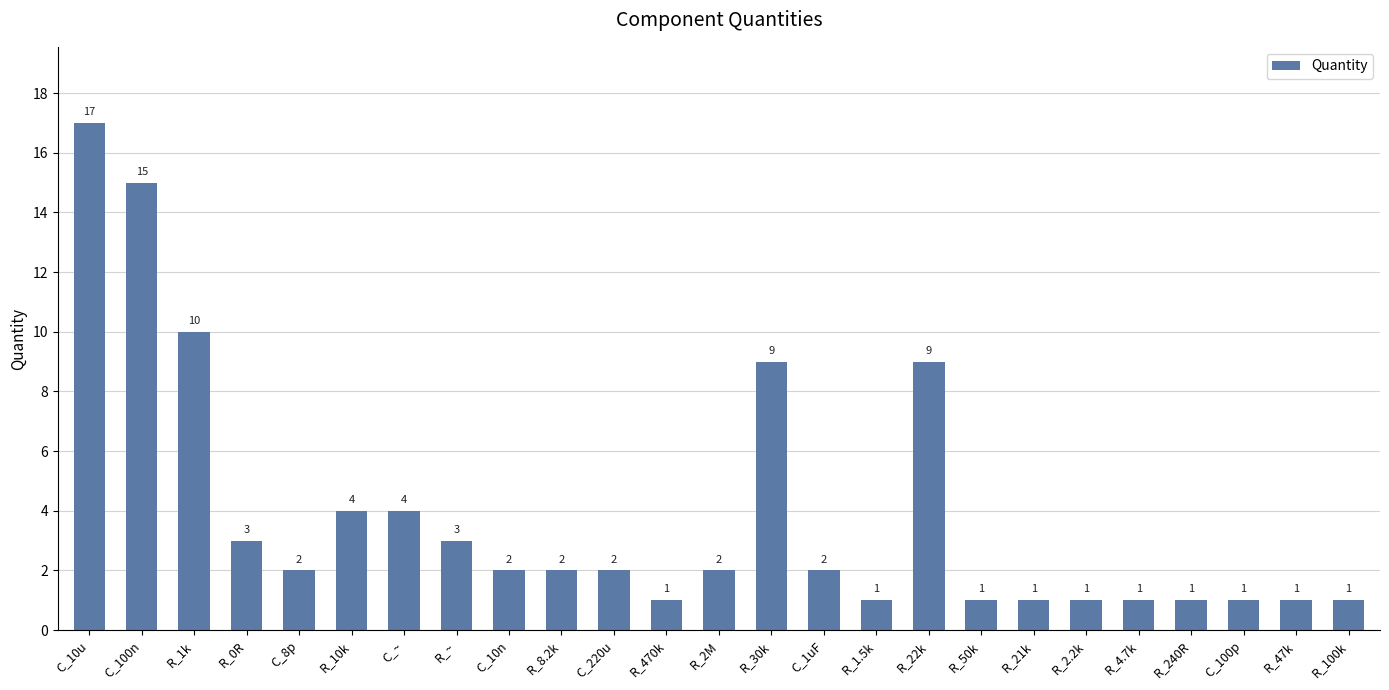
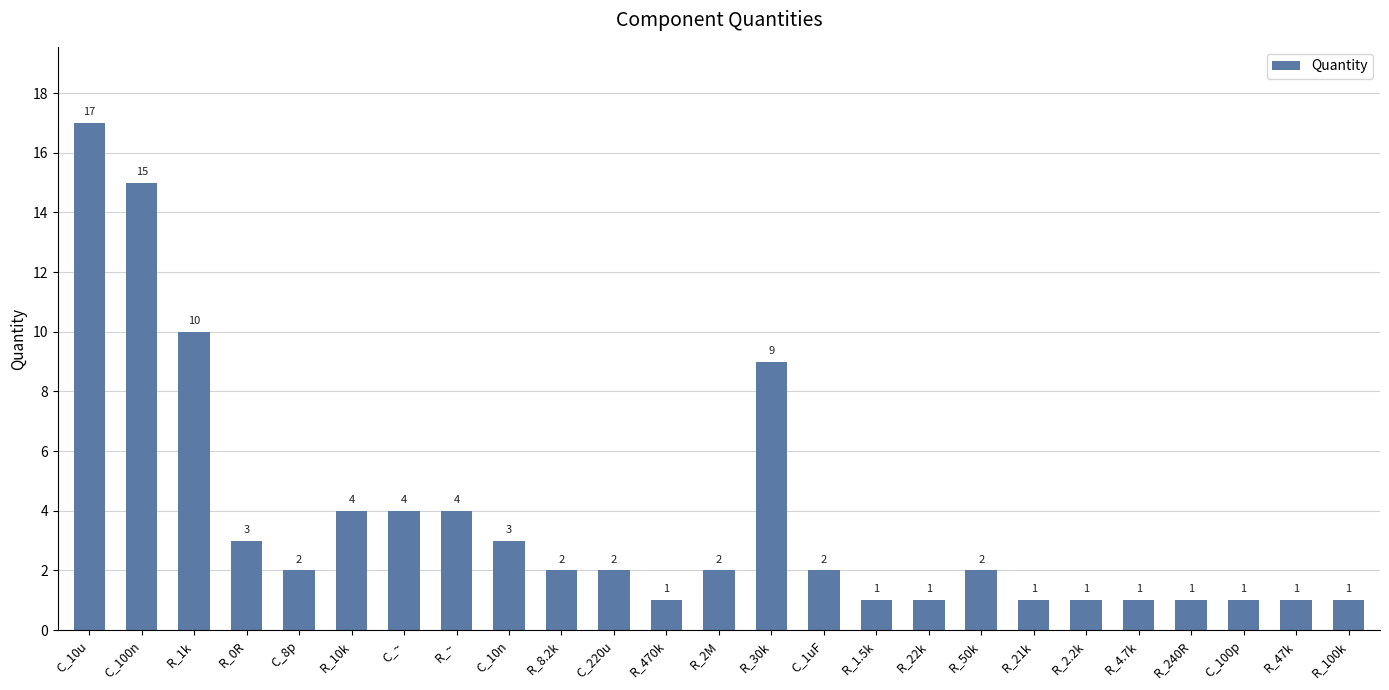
R_~: 3 -> 4
C_10n: 2 -> 3
R_22k: 9 -> 1
R_50k: 1 -> 2
